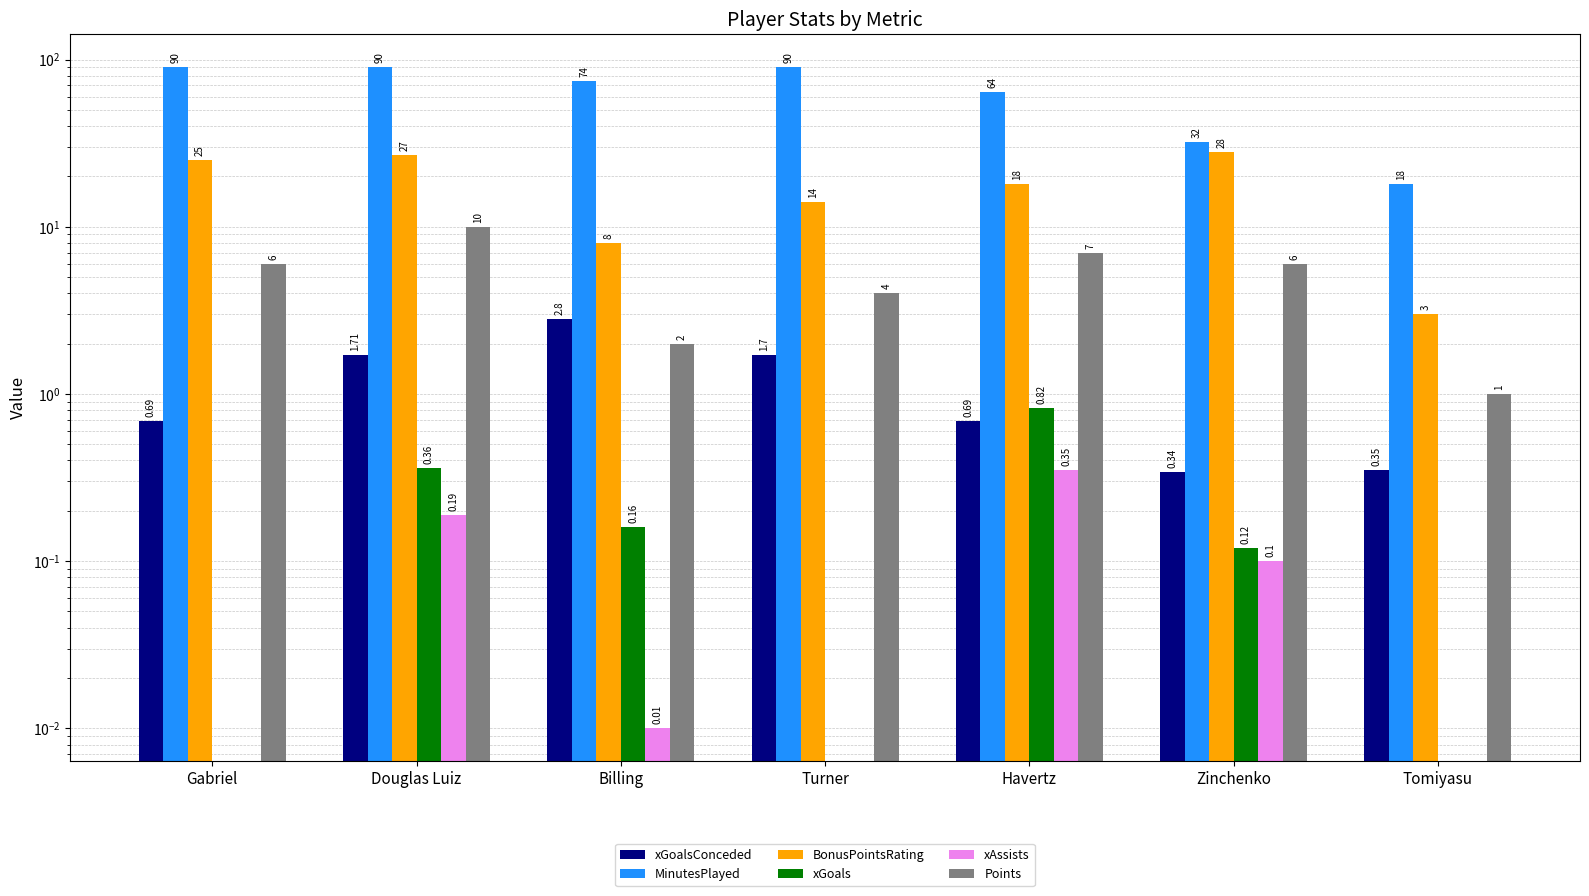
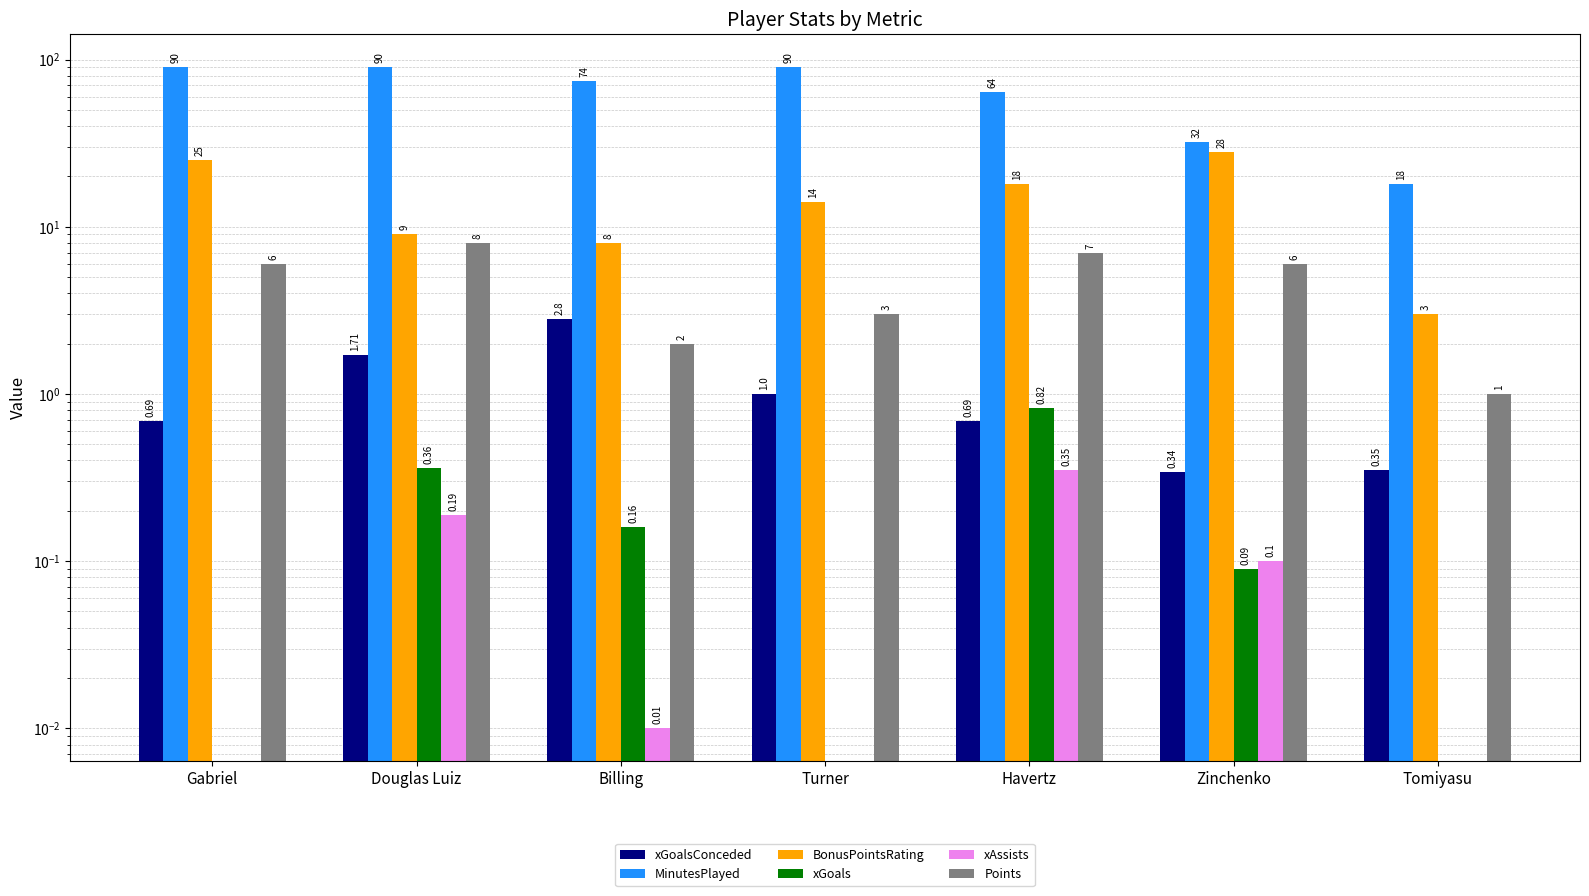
BonusPointsRating, Douglas Luiz: 27 -> 9
Points, Douglas Luiz: 10 -> 8
xGoalsConceded, Turner: 1.7 -> 1.0
Points, Turner: 4 -> 3
xGoals, Zinchenko: 0.12 -> 0.09
